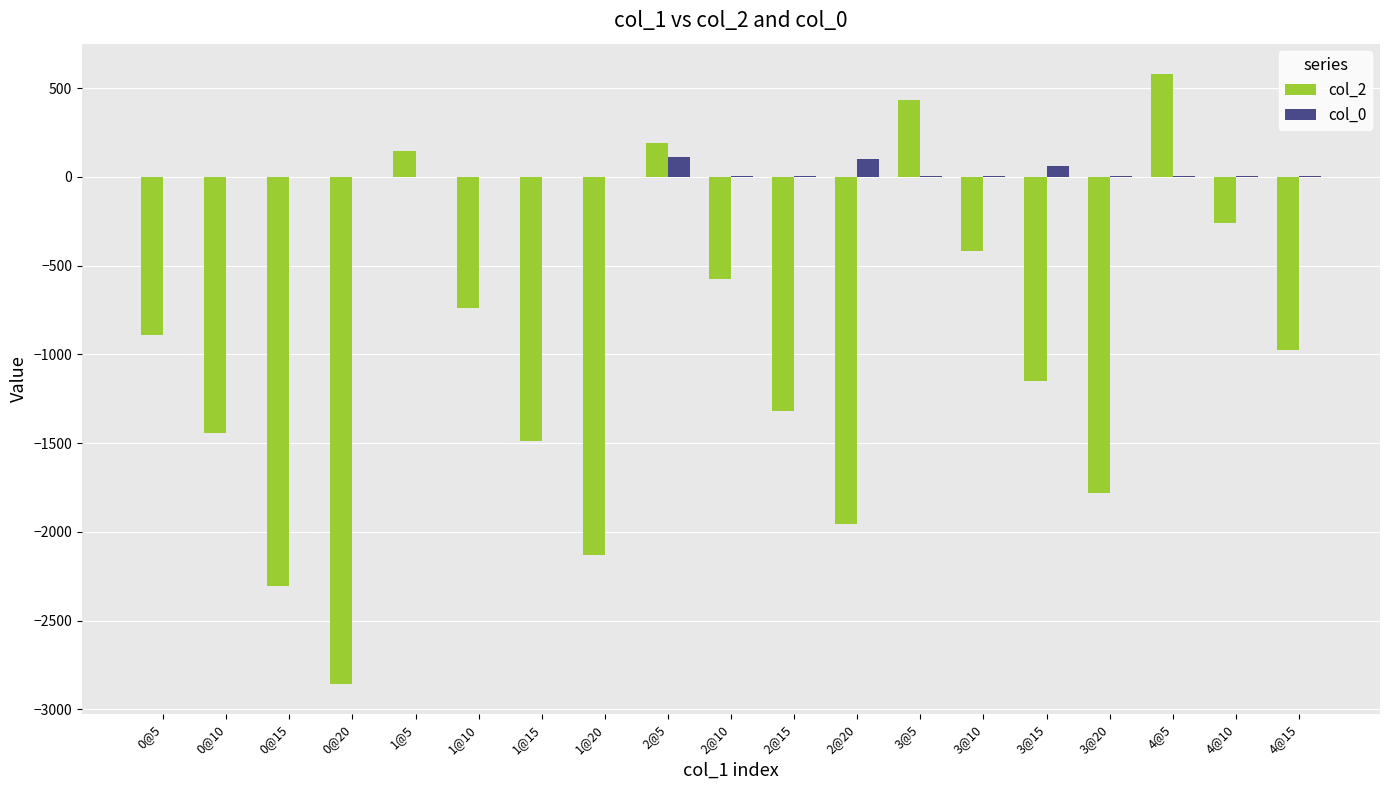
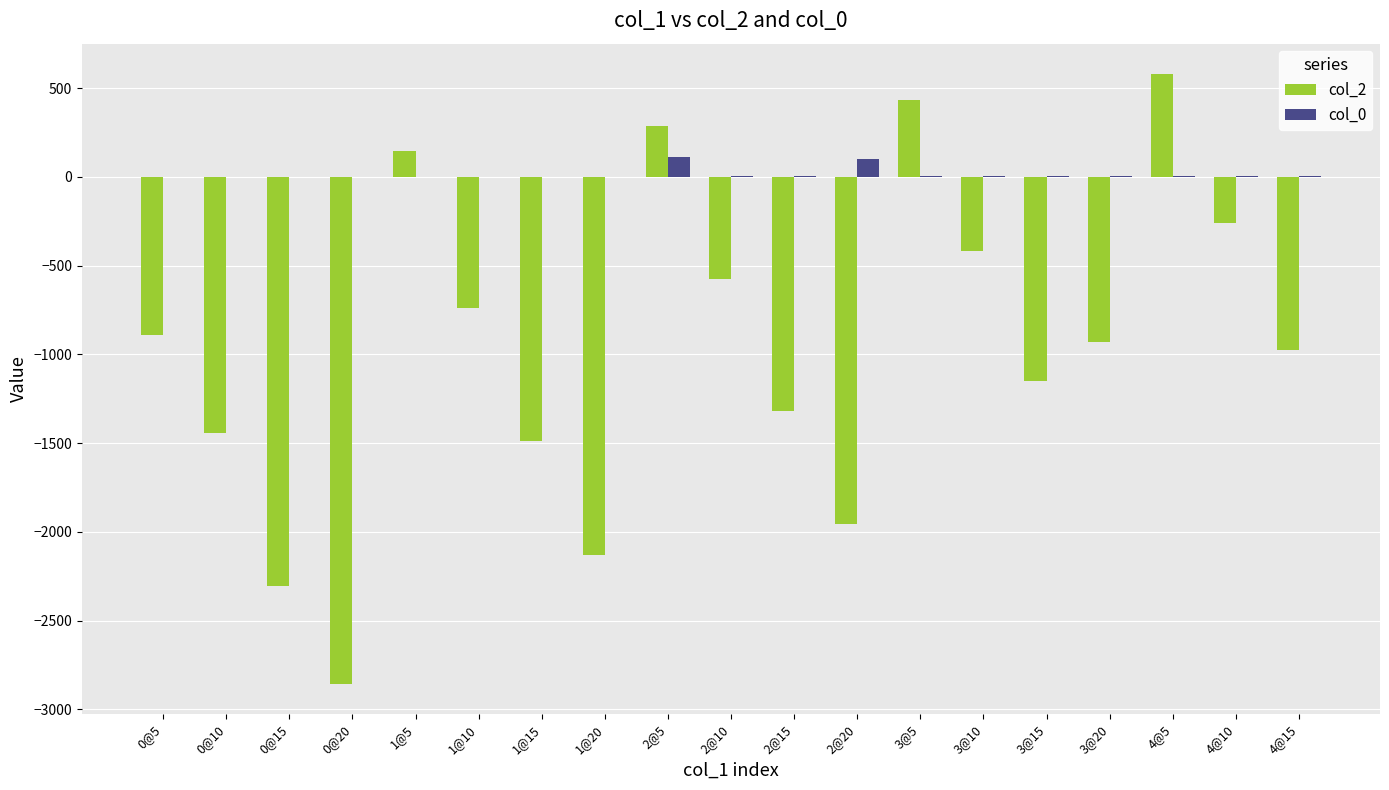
col_2, 2@5: 190 -> 290
col_0, 3@15: 60 -> 0
col_2, 3@20: -1780 -> -930
